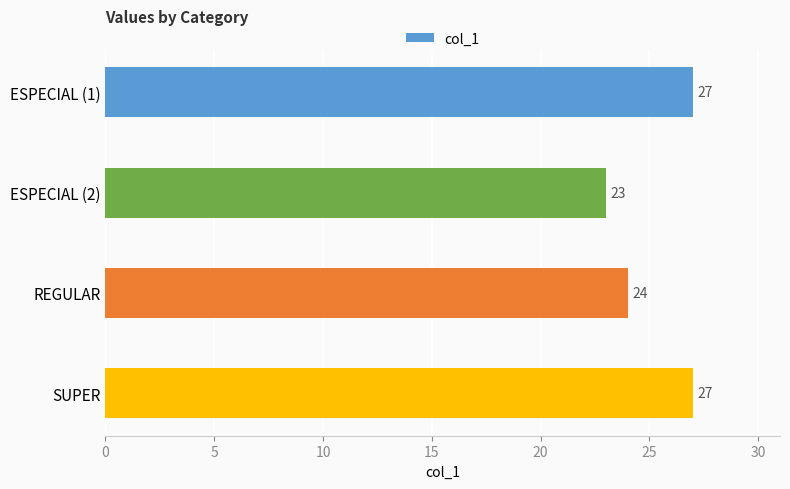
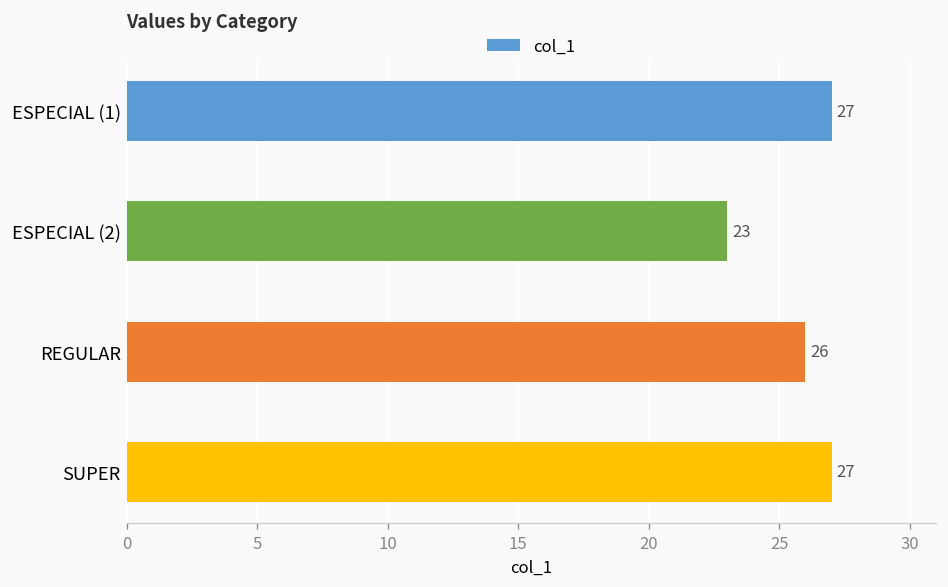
REGULAR: 24 -> 26
